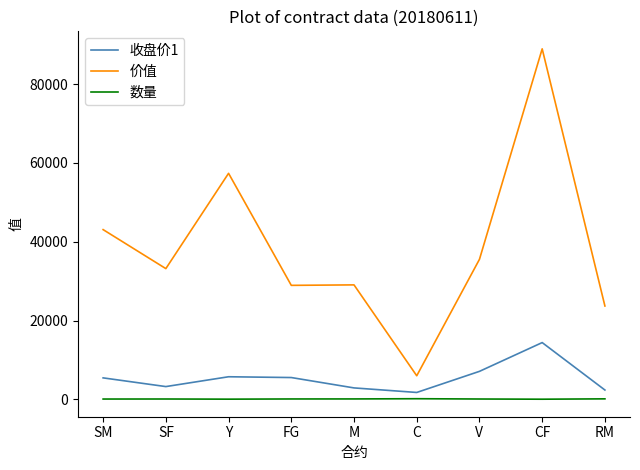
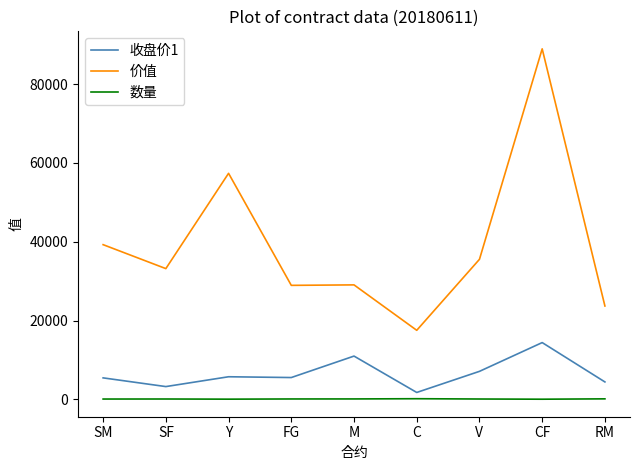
价值, SM: 43000 -> 39000
收盘价1, M: 3000 -> 11000
价值, C: 6000 -> 18000
收盘价1, RM: 2000 -> 4000
